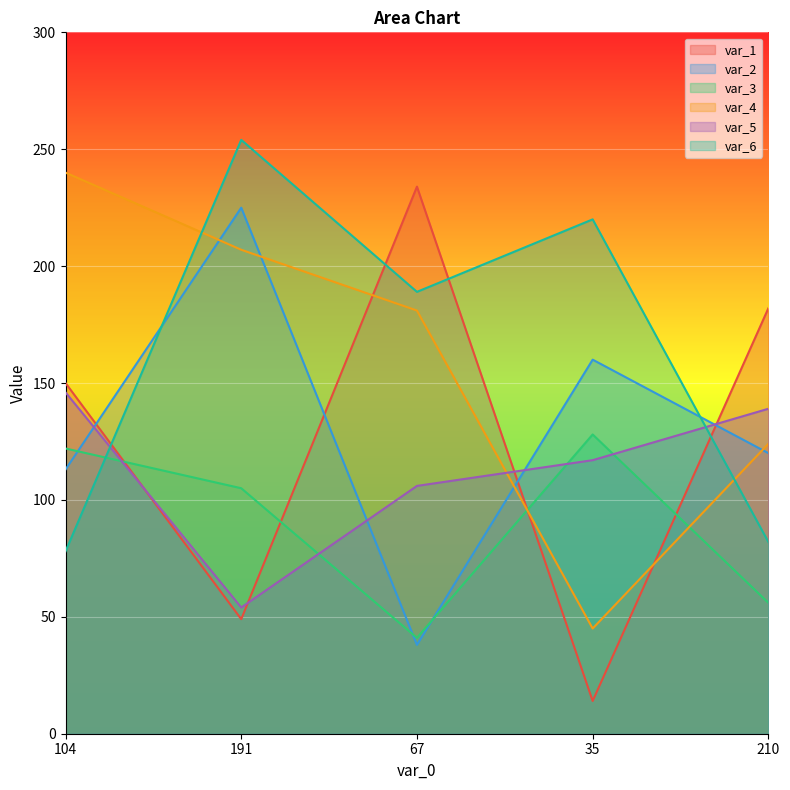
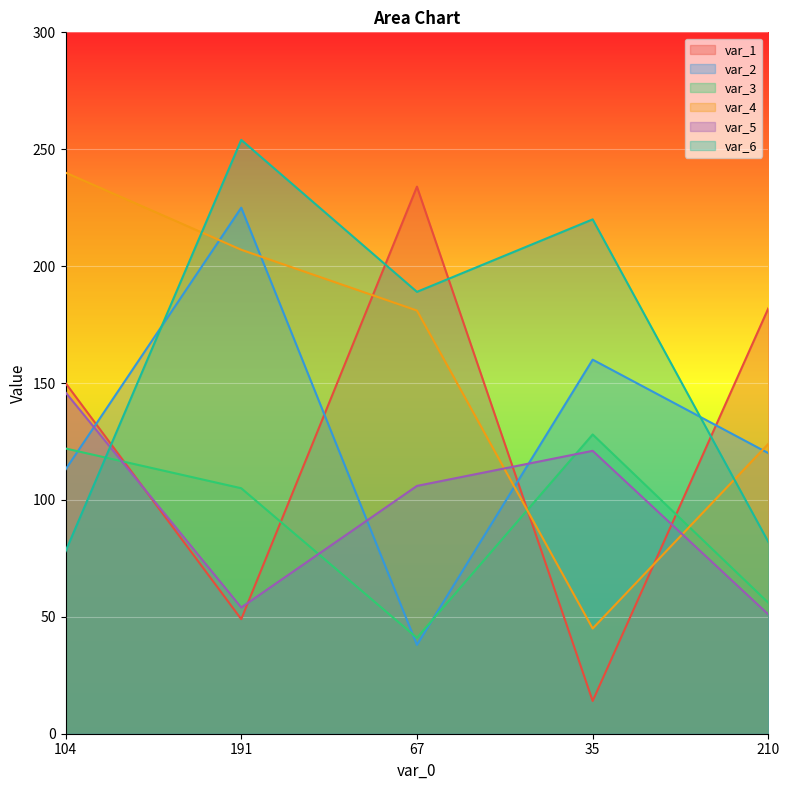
var_5, 35: 117 -> 121
var_5, 210: 139 -> 51
